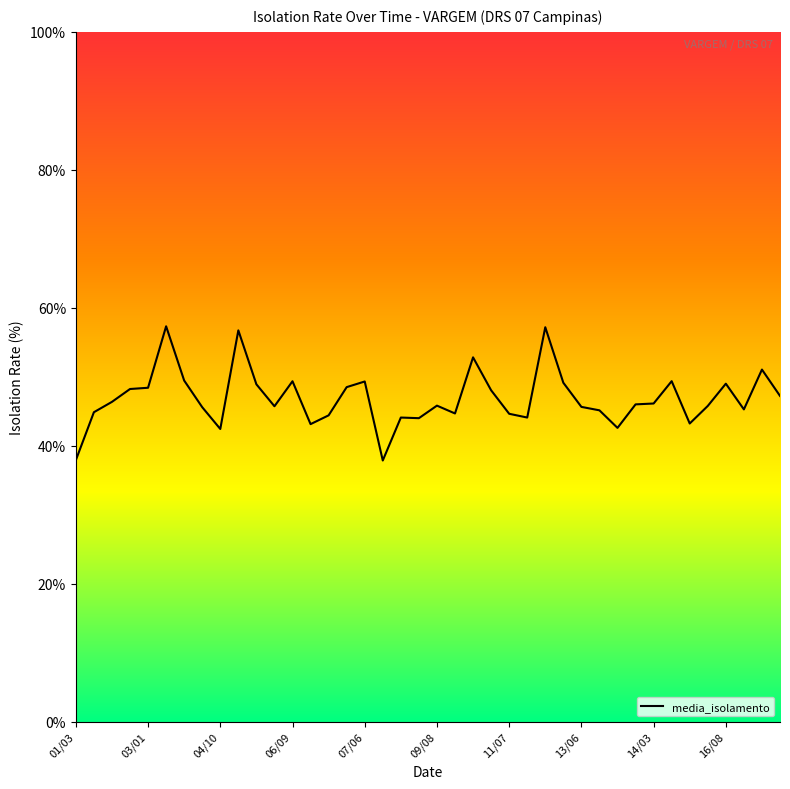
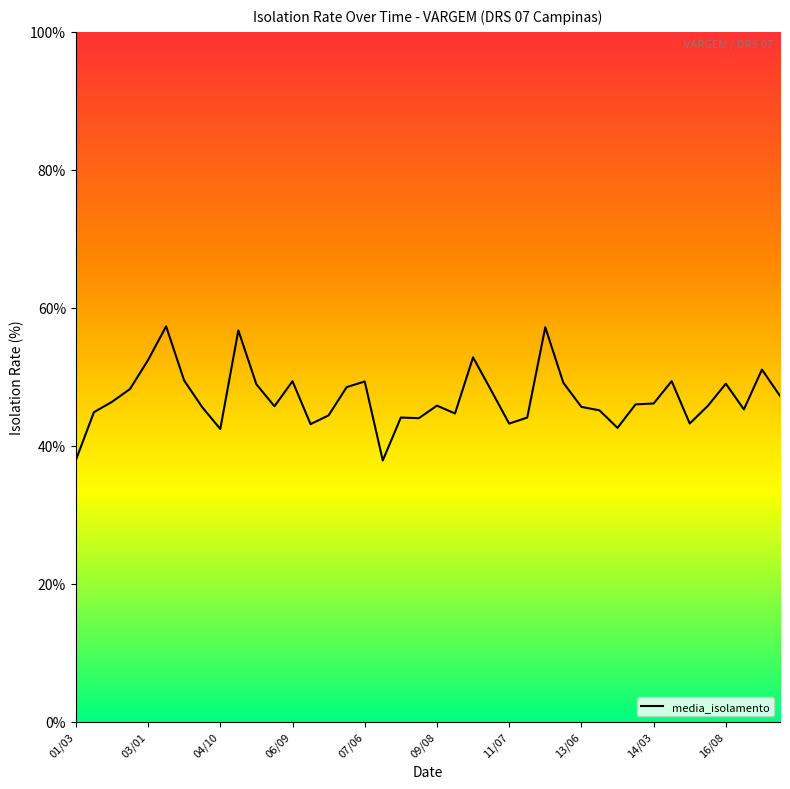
03/01: 48% -> 52%
11/07: 45% -> 43%
